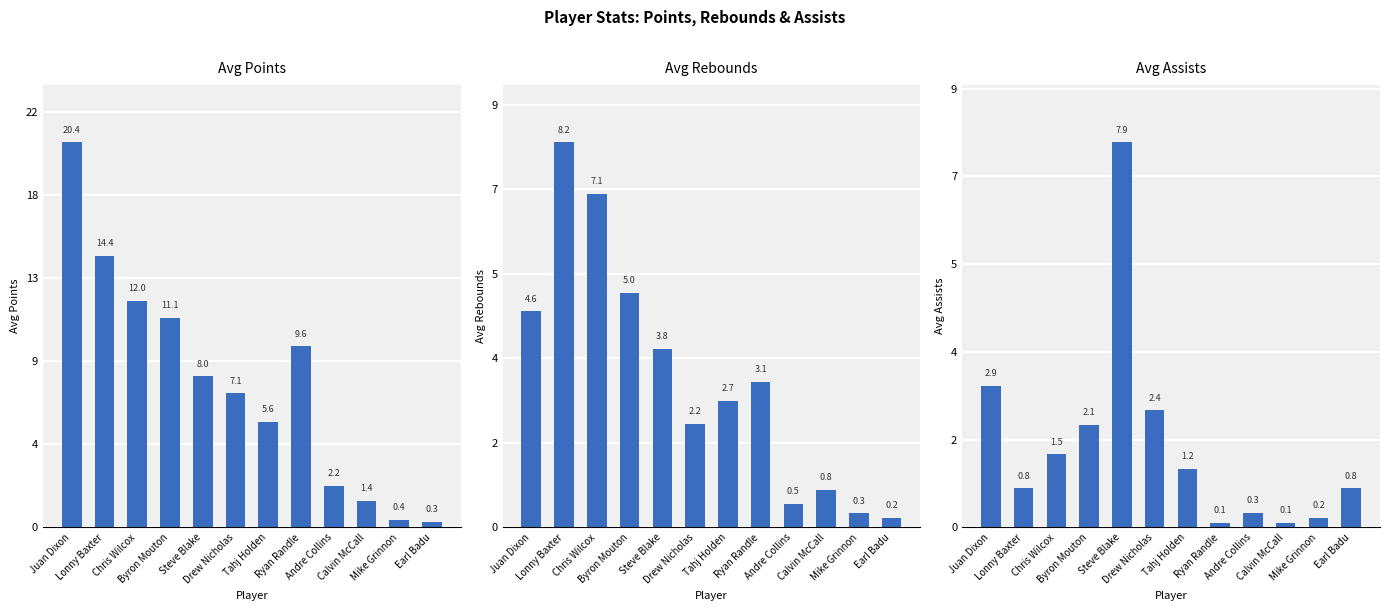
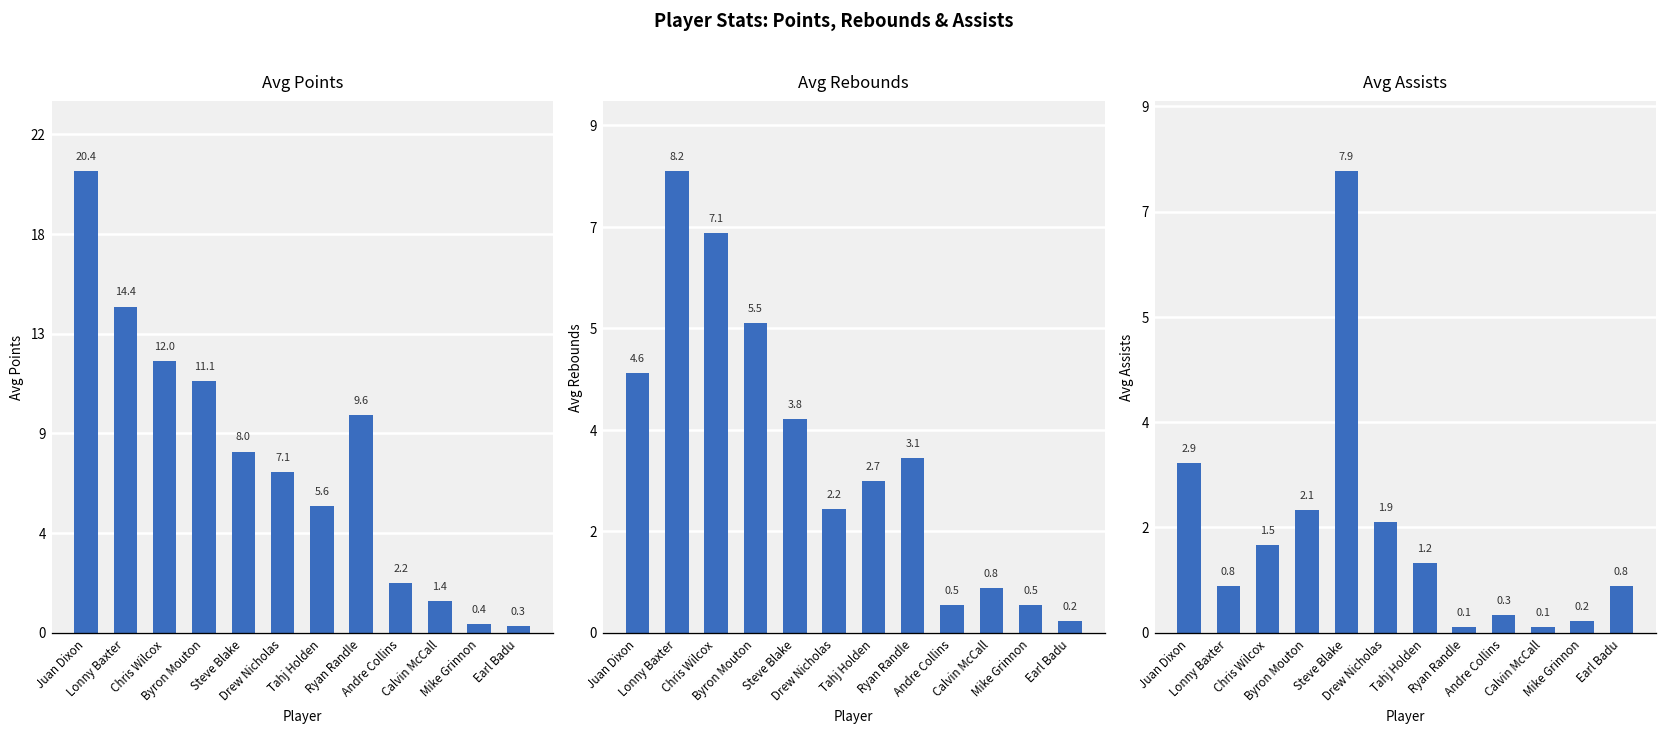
Avg Rebounds, Byron Mouton: 5.0 -> 5.5
Avg Rebounds, Mike Grinnon: 0.3 -> 0.5
Avg Assists, Drew Nicholas: 2.4 -> 1.9
